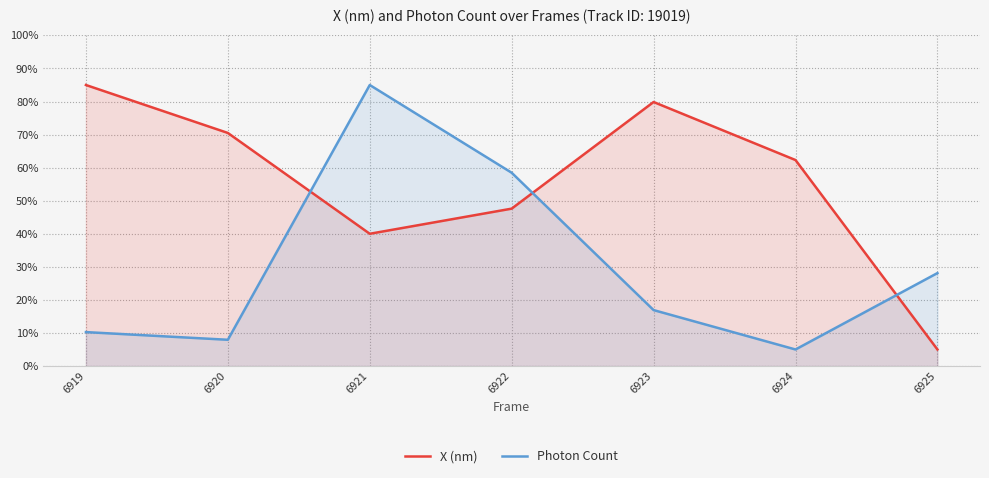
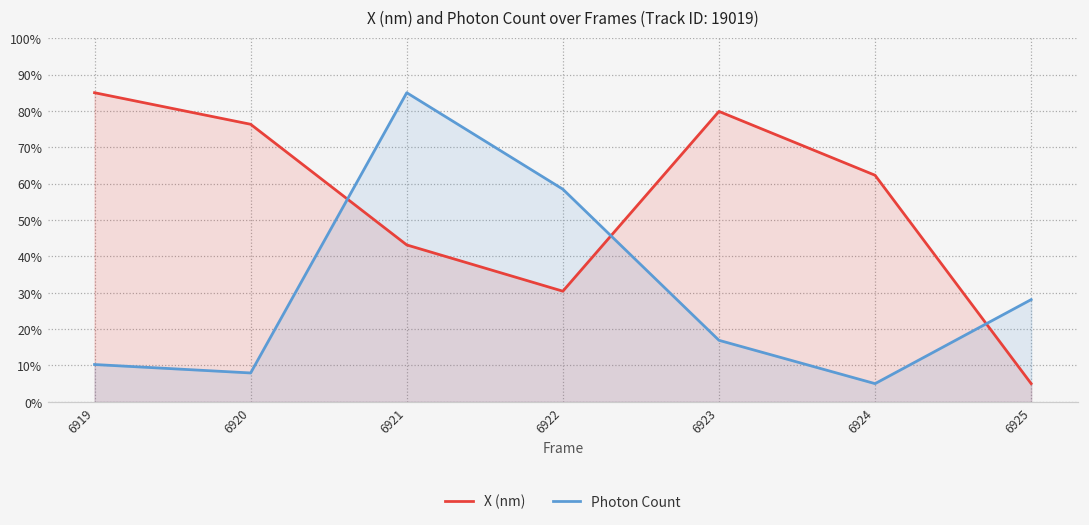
X (nm), 6920: 70% -> 76%
X (nm), 6921: 40% -> 43%
X (nm), 6922: 48% -> 30%
